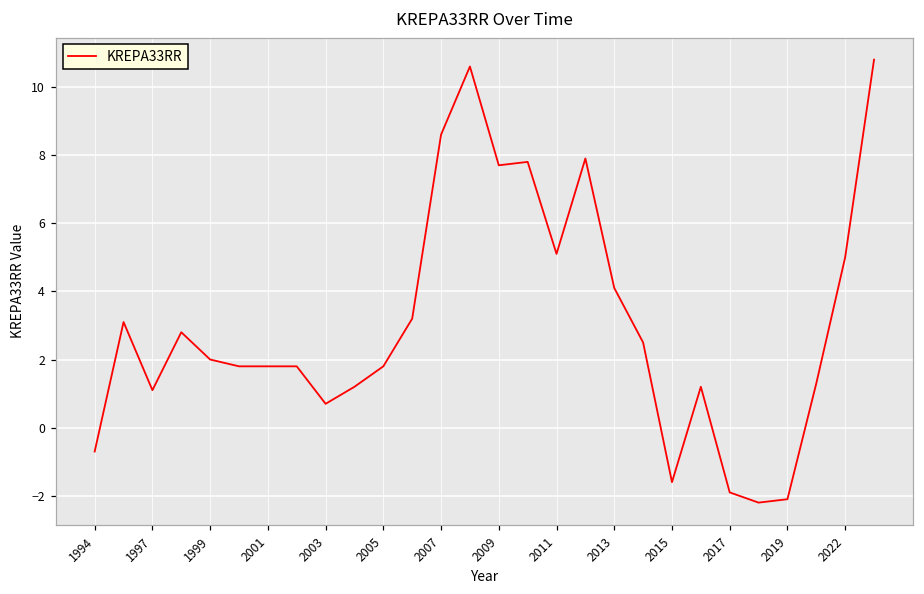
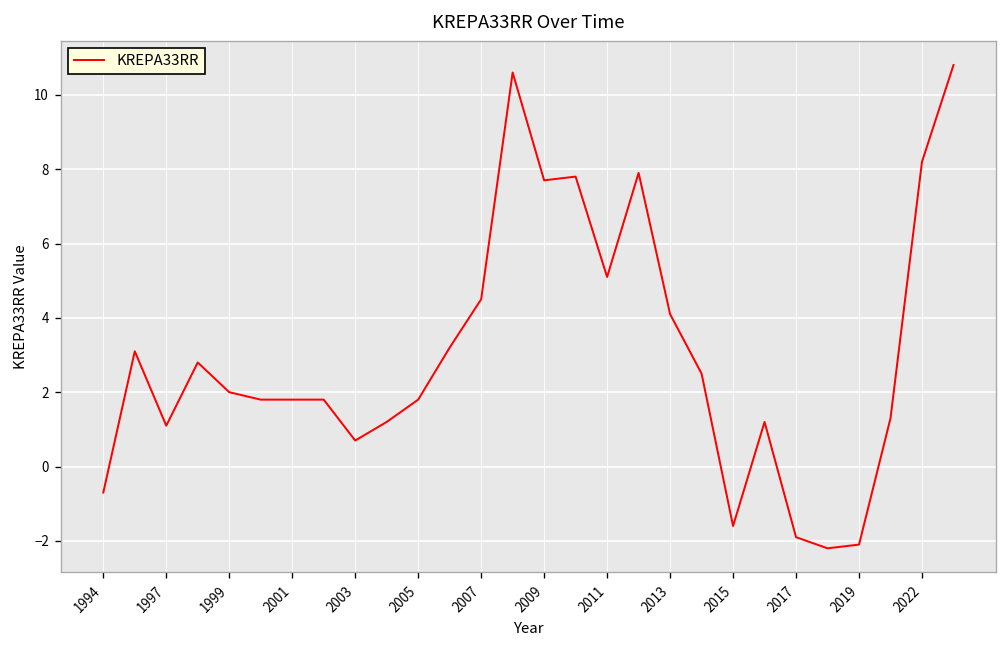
2007: 8.6 -> 4.5
2022: 5.0 -> 8.2
